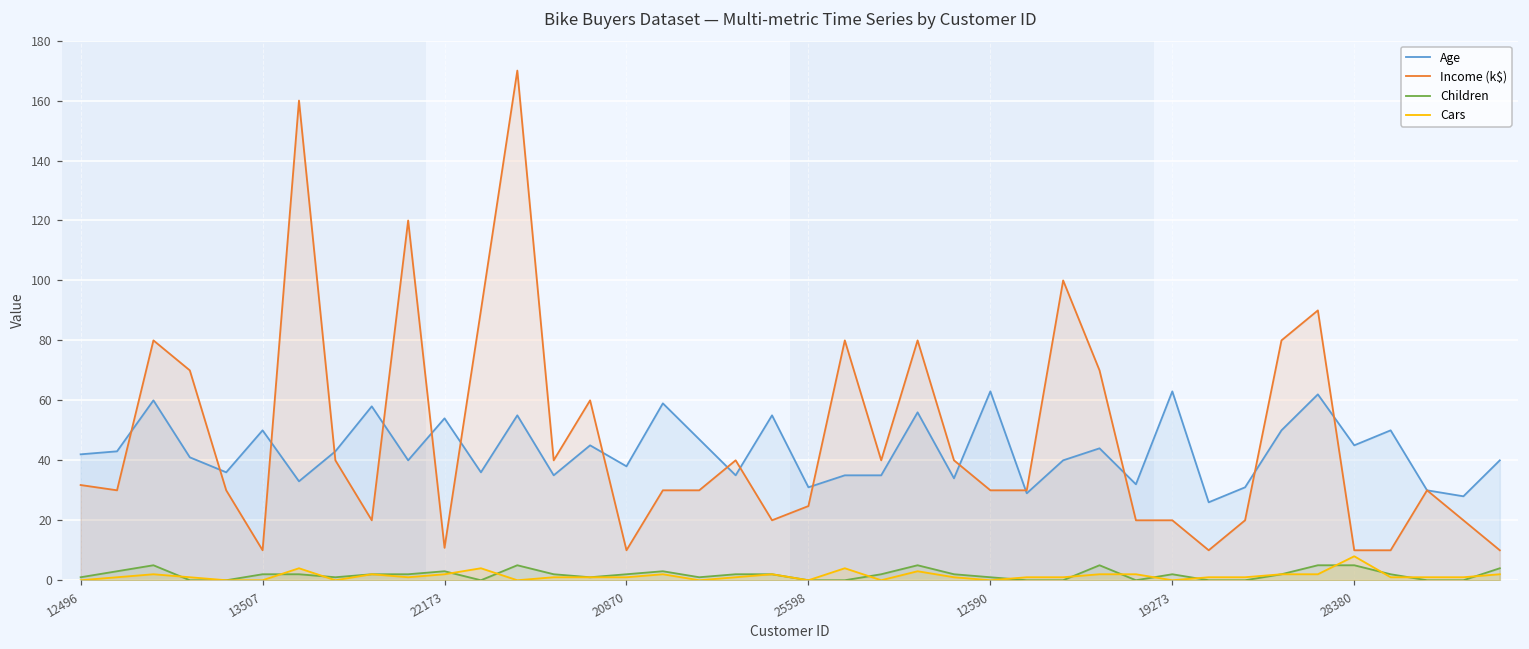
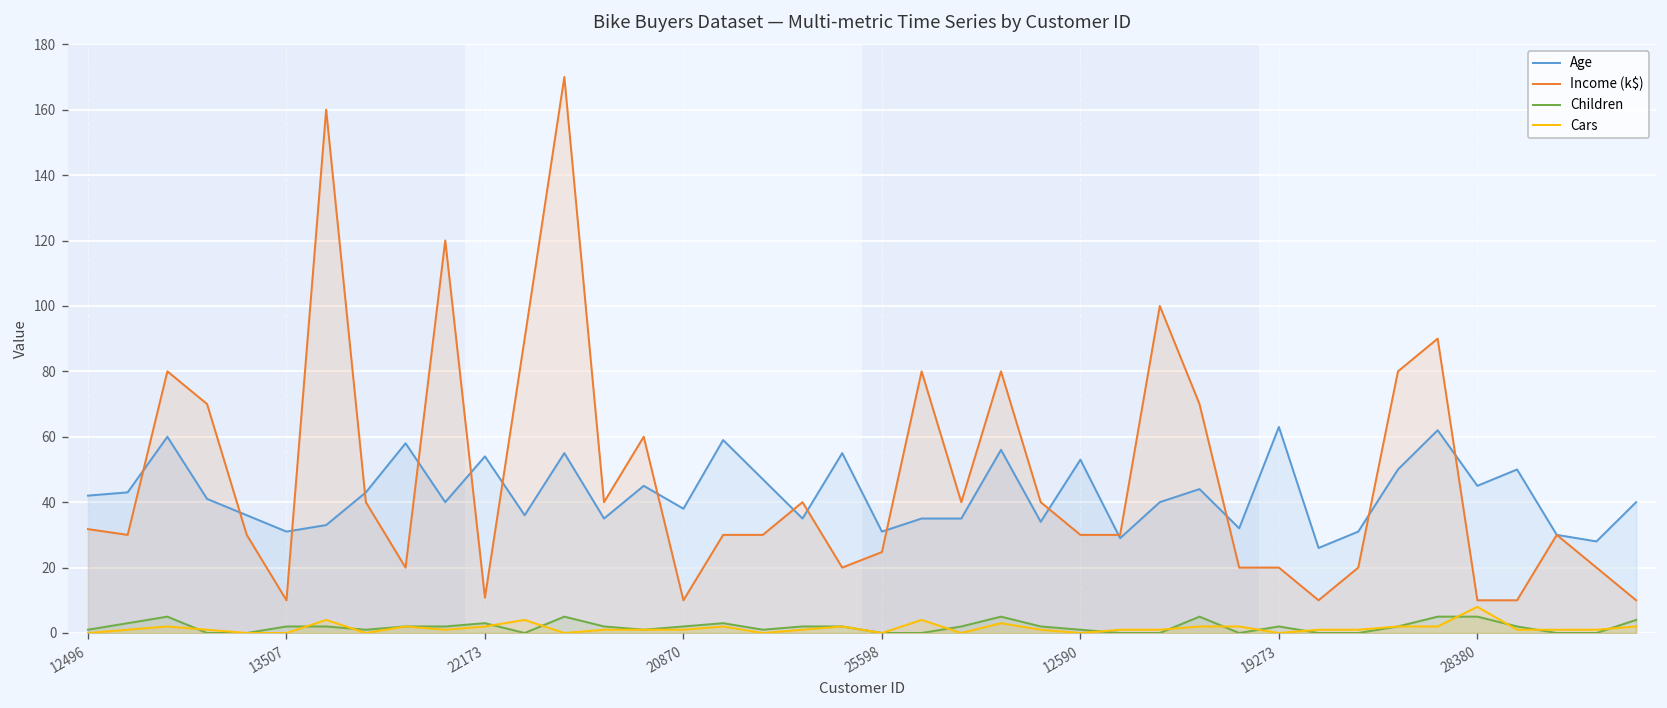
Age, 13507: 50 -> 31
Age, 12590: 63 -> 53
